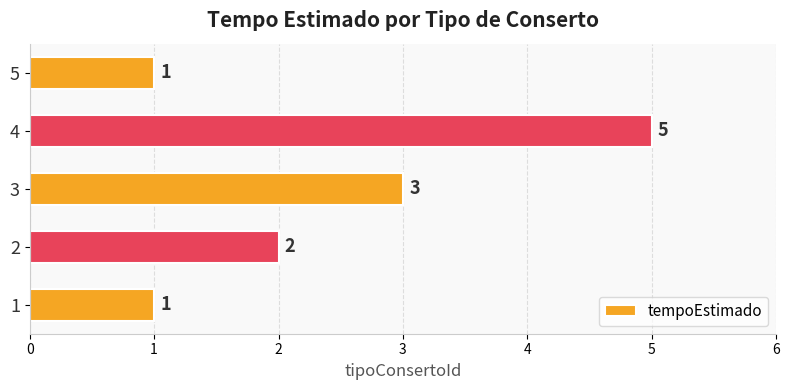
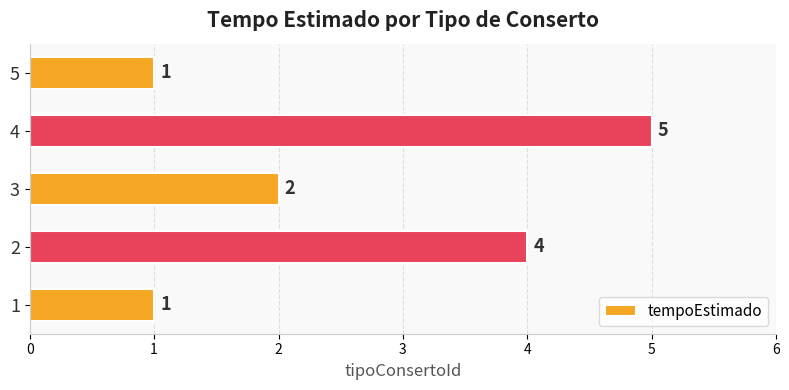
3: 3 -> 2
2: 2 -> 4
